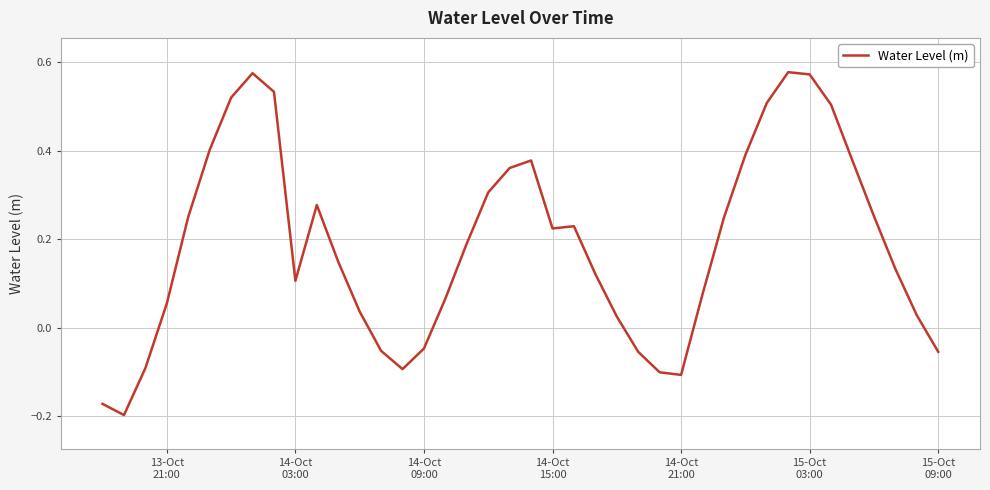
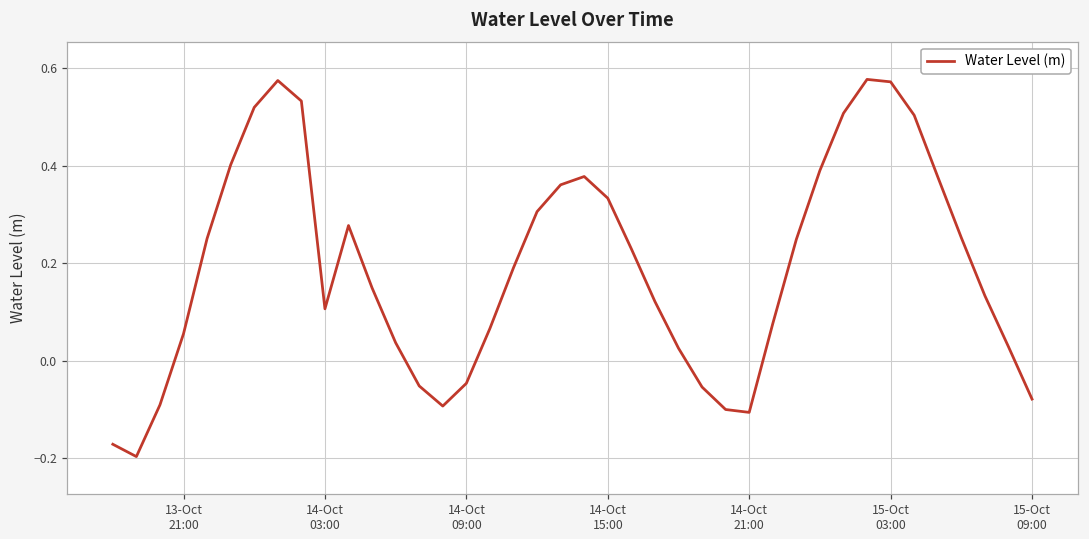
14-Oct 15:00: 0.22 -> 0.33
15-Oct 09:00: -0.05 -> -0.08
